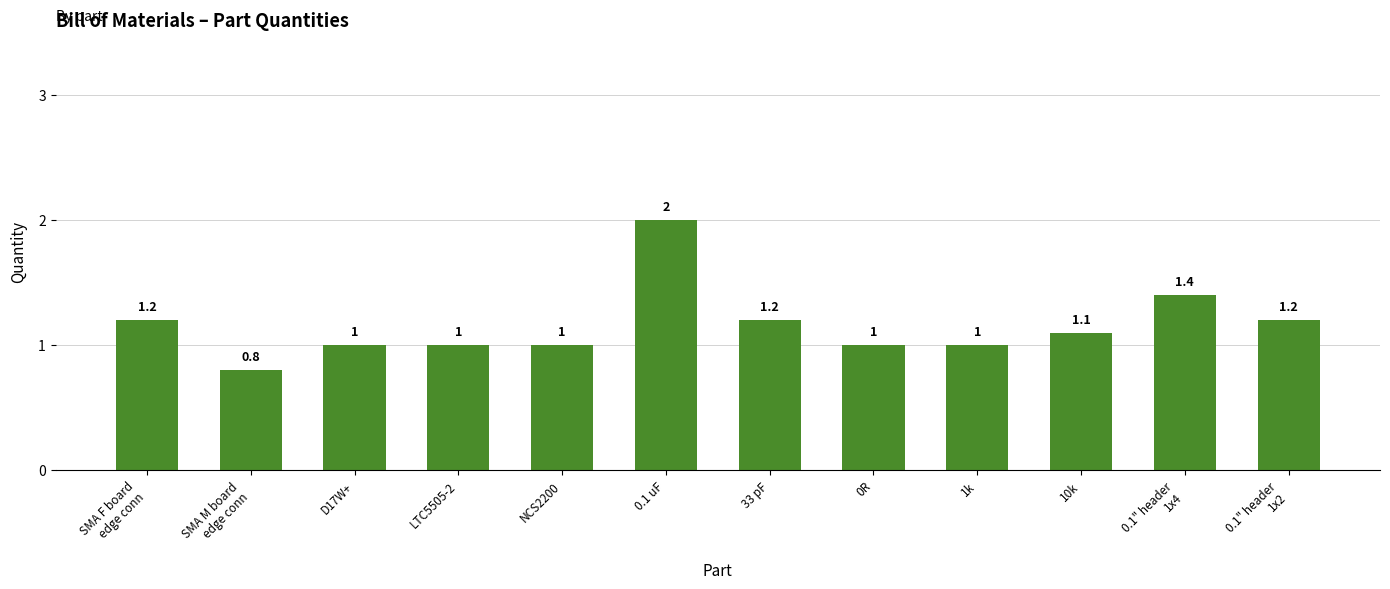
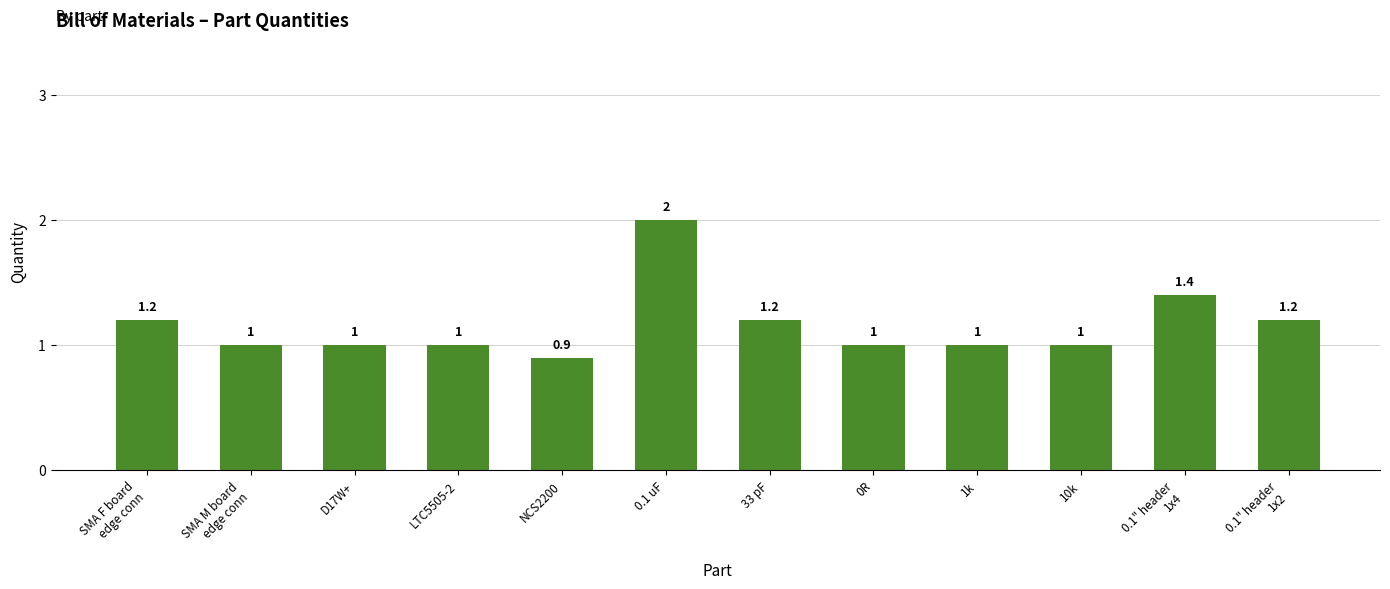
SMA M board edge conn: 0.8 -> 1
NCS2200: 1 -> 0.9
10k: 1.1 -> 1
